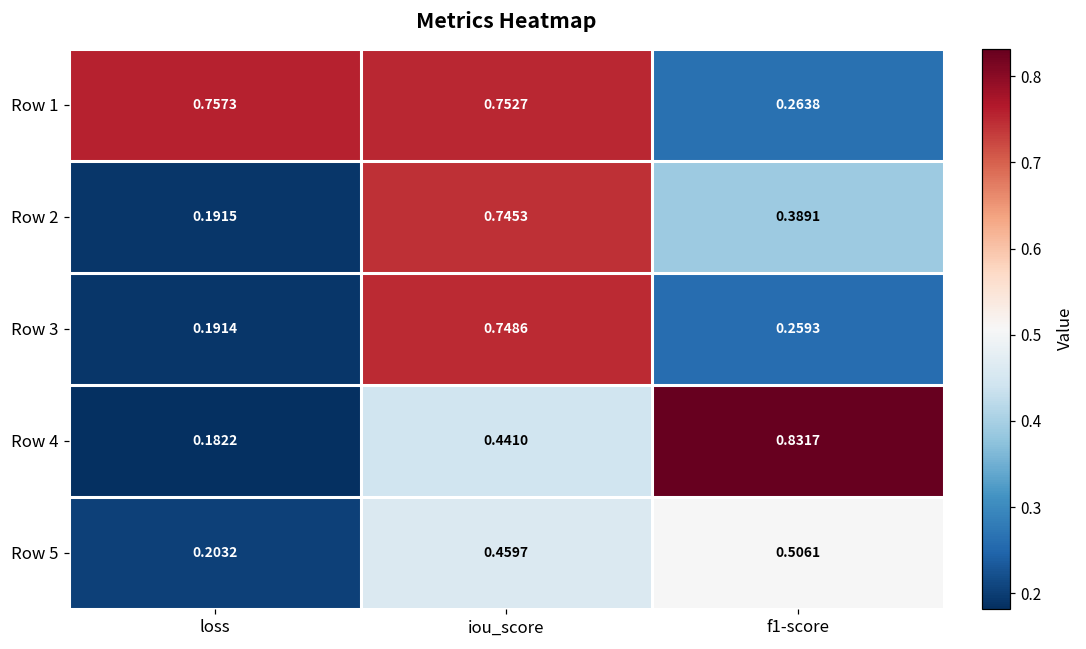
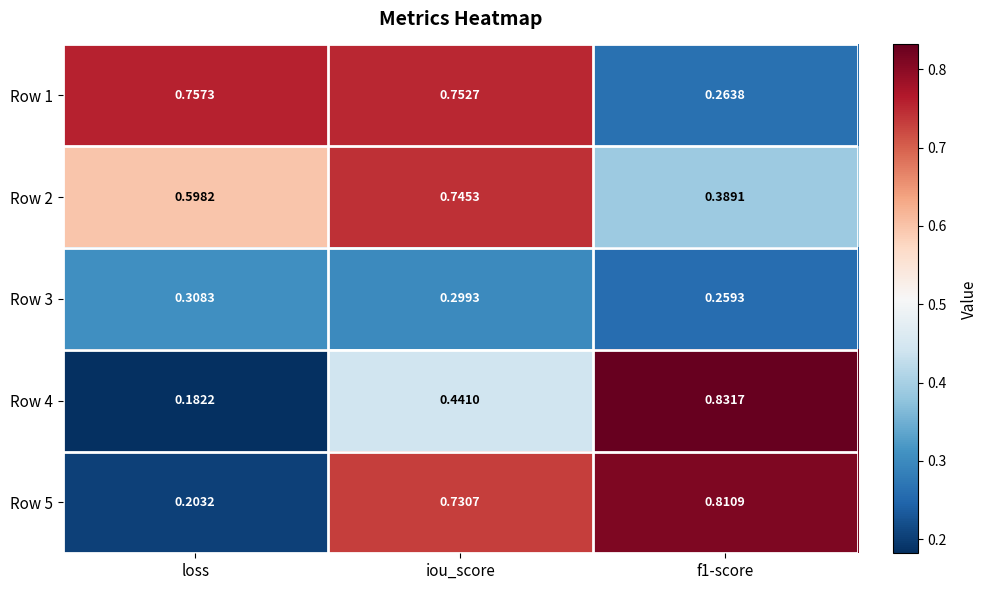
Row 2, loss: 0.1915 -> 0.5982
Row 3, loss: 0.1914 -> 0.3083
Row 3, iou_score: 0.7486 -> 0.2993
Row 5, iou_score: 0.4597 -> 0.7307
Row 5, f1-score: 0.5061 -> 0.8109
